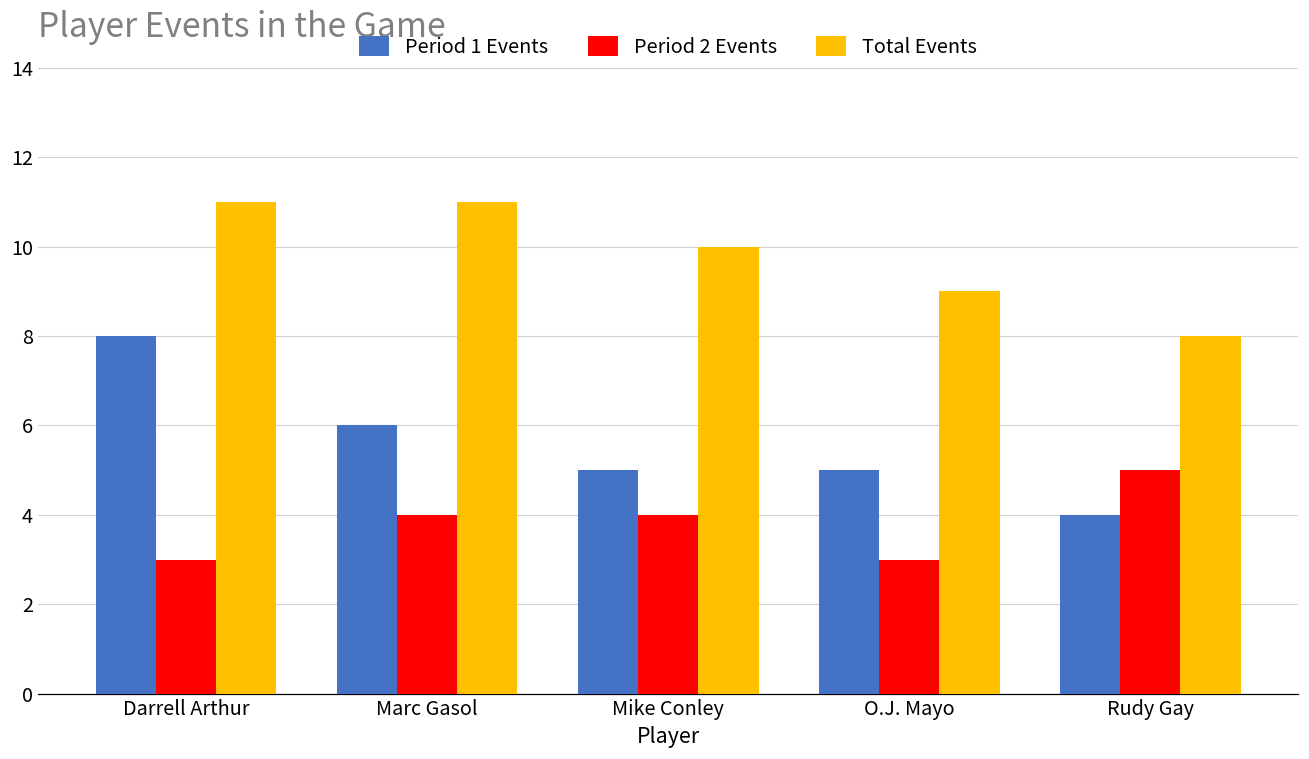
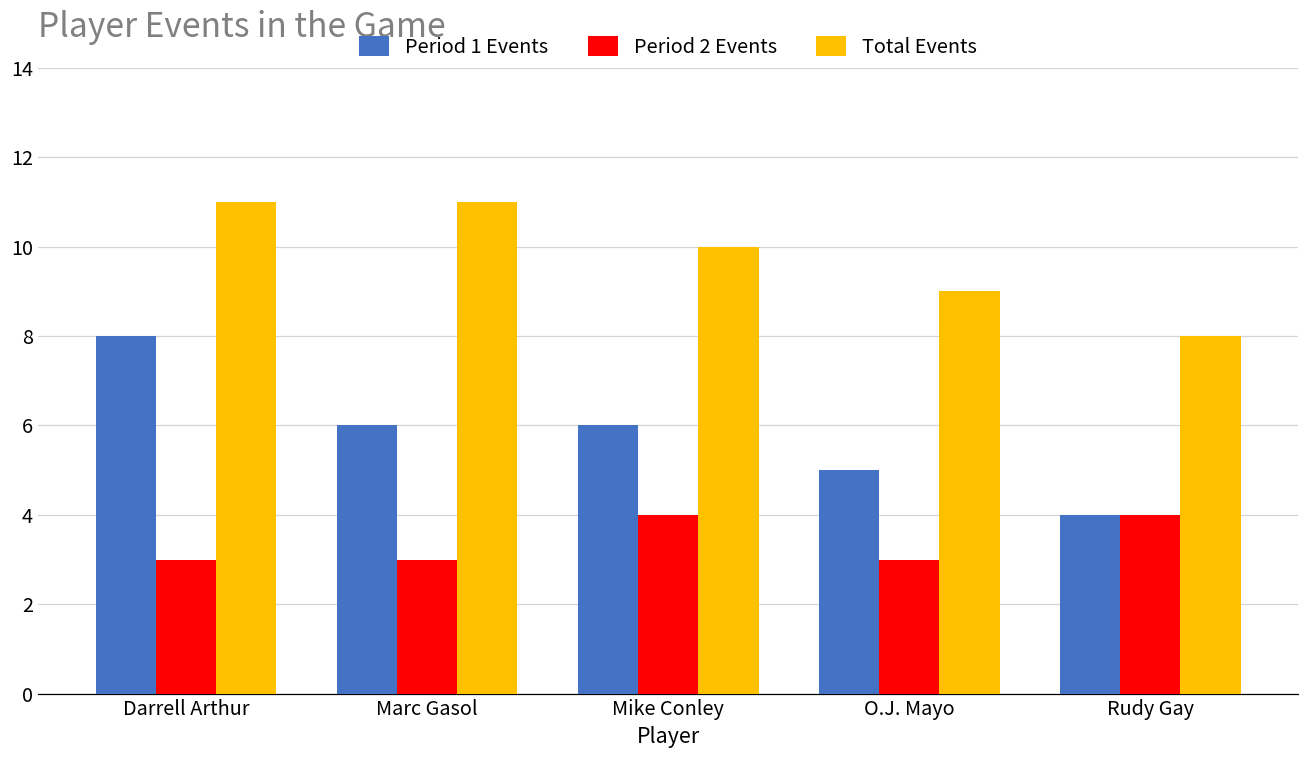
Period 2 Events, Marc Gasol: 4 -> 3
Period 1 Events, Mike Conley: 5 -> 6
Period 2 Events, Rudy Gay: 5 -> 4
